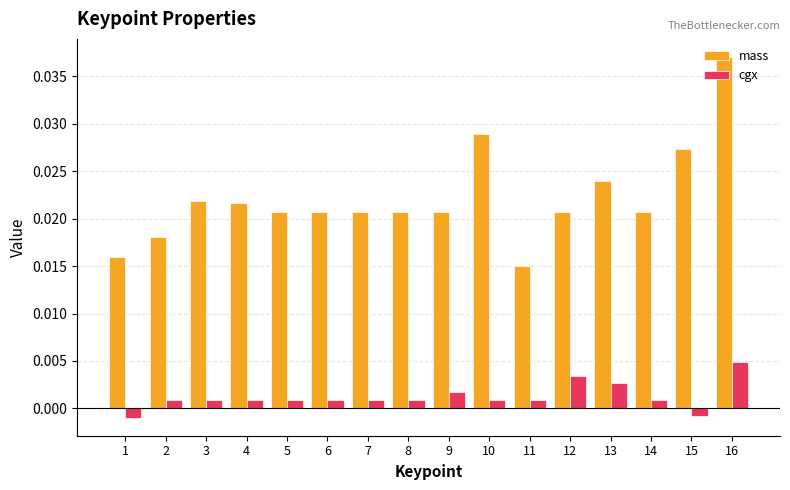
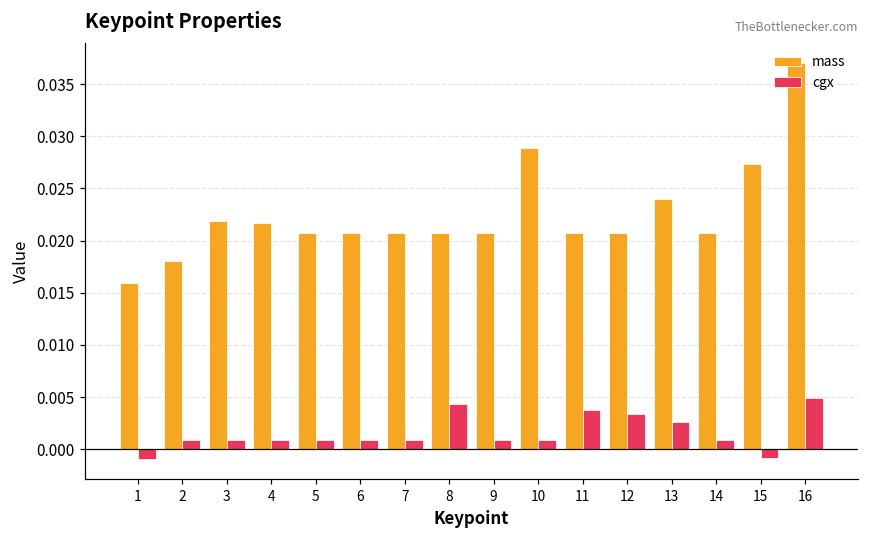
cgx, 8: 0.001 -> 0.004
cgx, 9: 0.002 -> 0.001
mass, 11: 0.015 -> 0.021
cgx, 11: 0.001 -> 0.004
